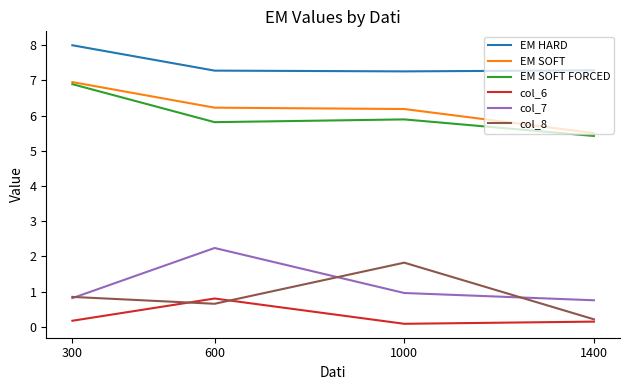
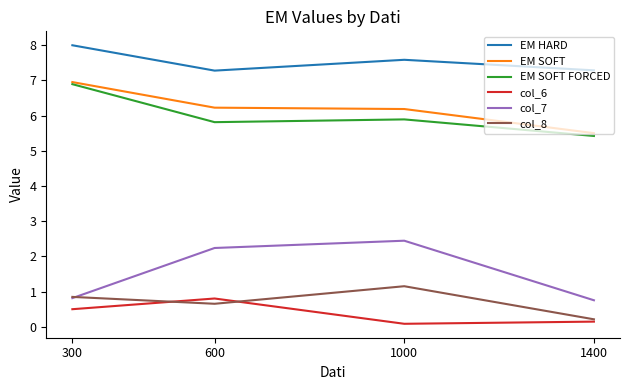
col_6, 300: 0.2 -> 0.5
EM HARD, 1000: 7.3 -> 7.6
col_7, 1000: 1.0 -> 2.4
col_8, 1000: 1.8 -> 1.2
